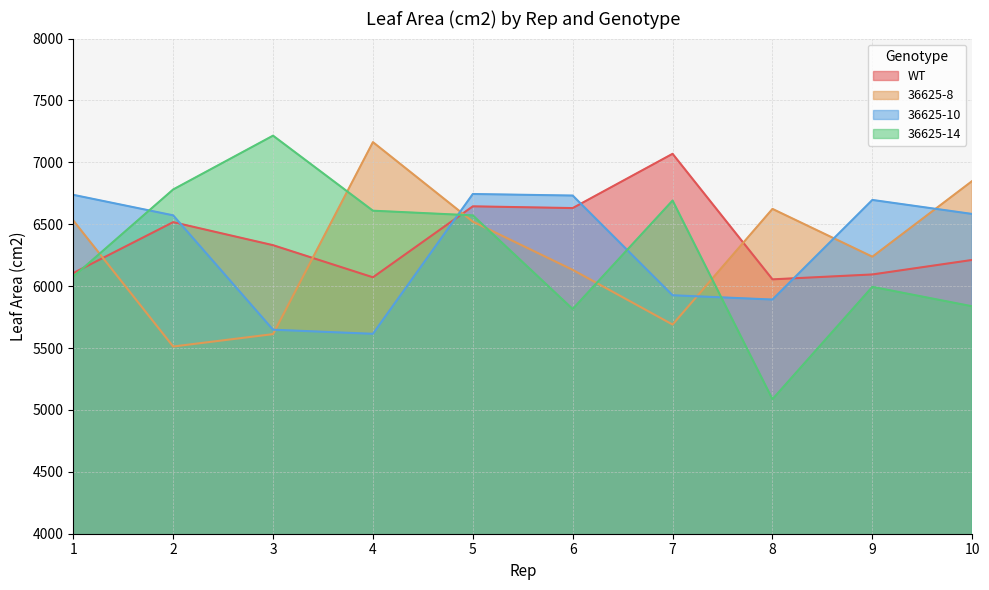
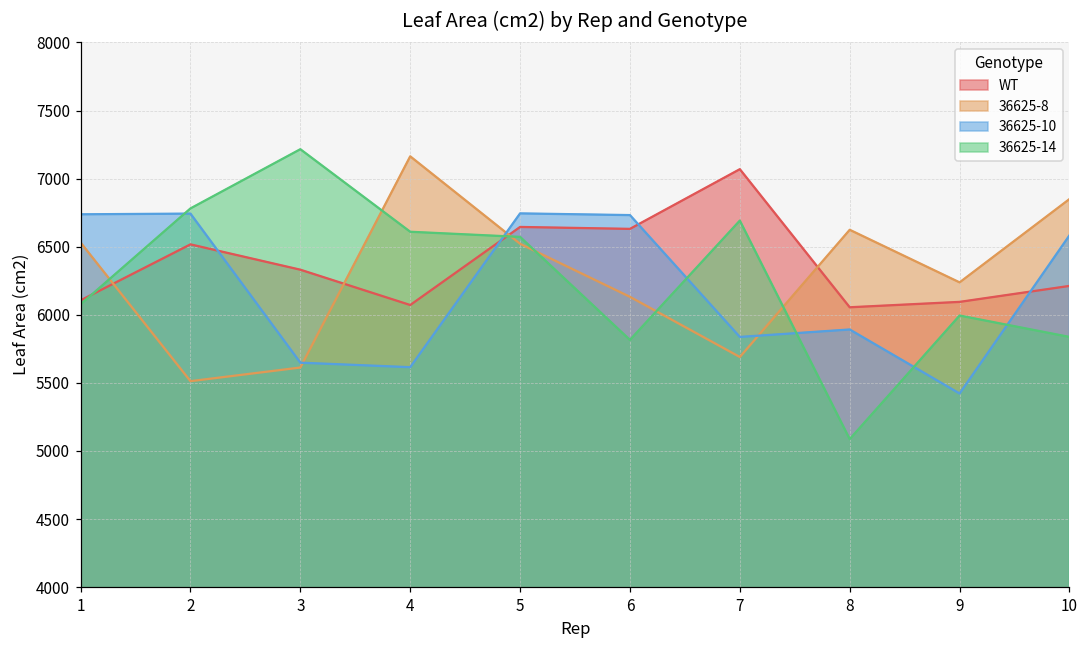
36625-10, 2: 6570 -> 6740
36625-10, 7: 5930 -> 5840
36625-10, 9: 6700 -> 5420
